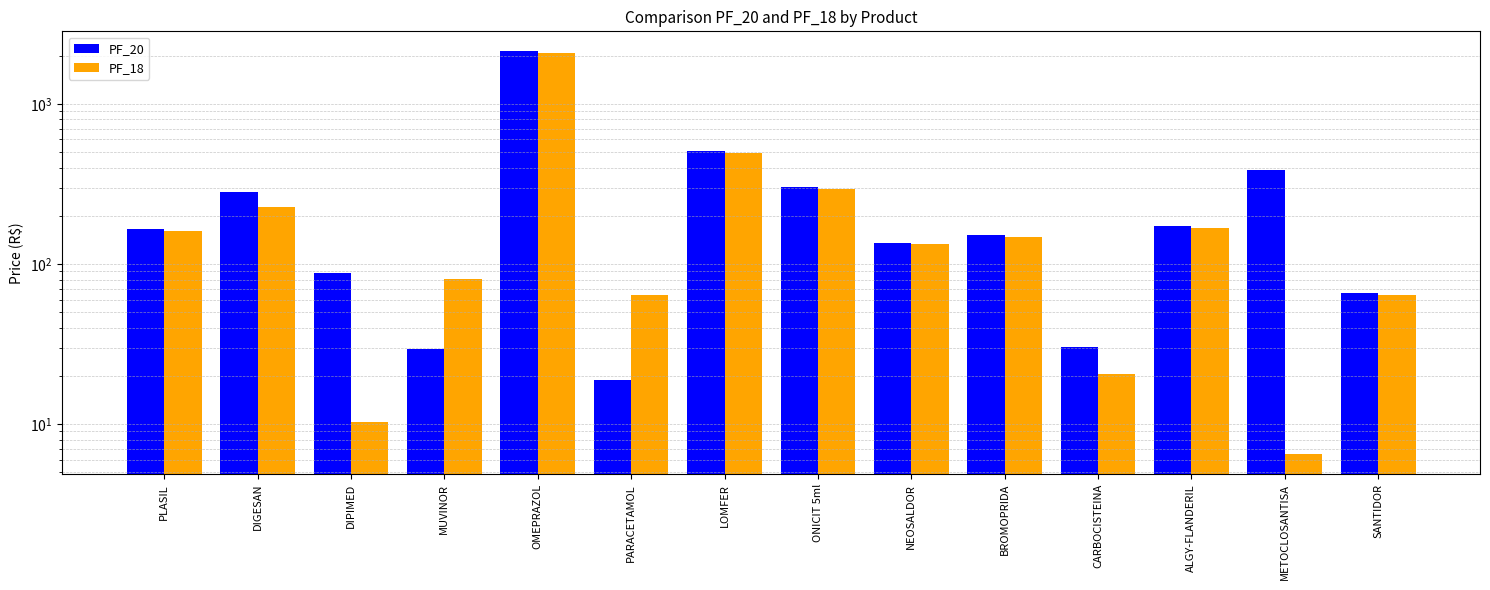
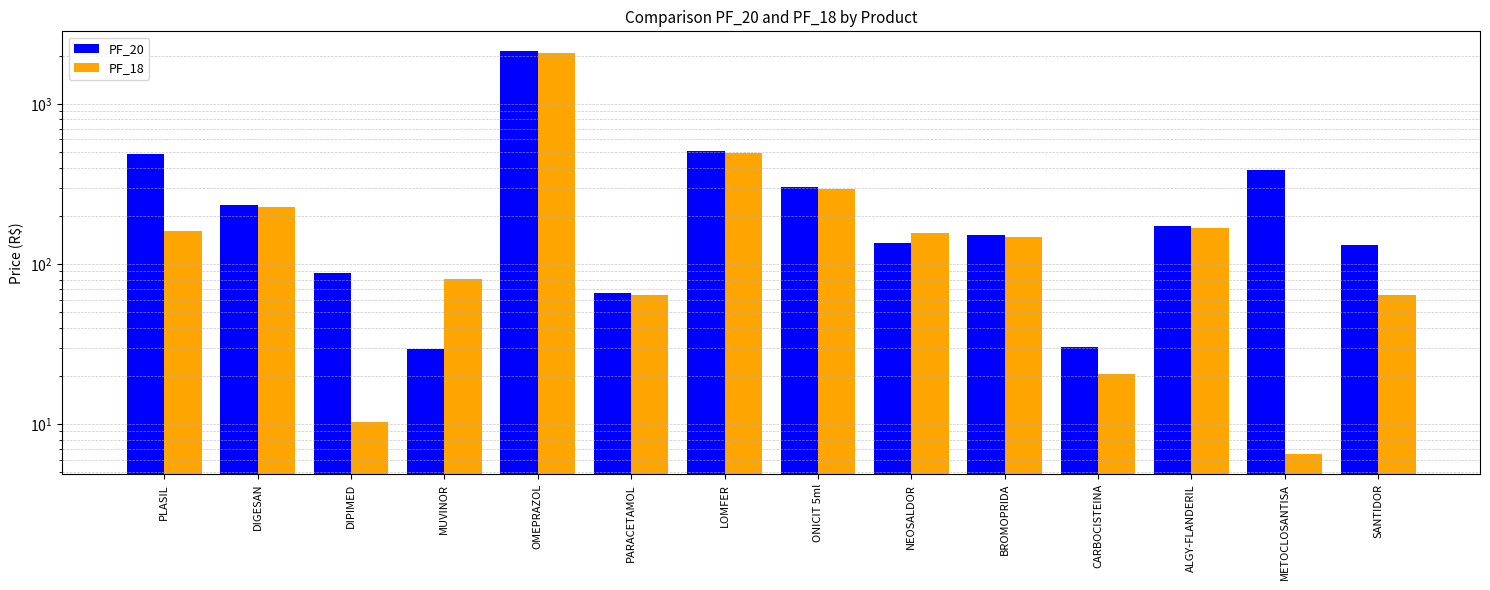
PF_20, PLASIL: 170 -> 490
PF_20, DIGESAN: 280 -> 230
PF_20, PARACETAMOL: 19 -> 66
PF_18, NEOSALDOR: 130 -> 160
PF_20, SANTIDOR: 66 -> 130
